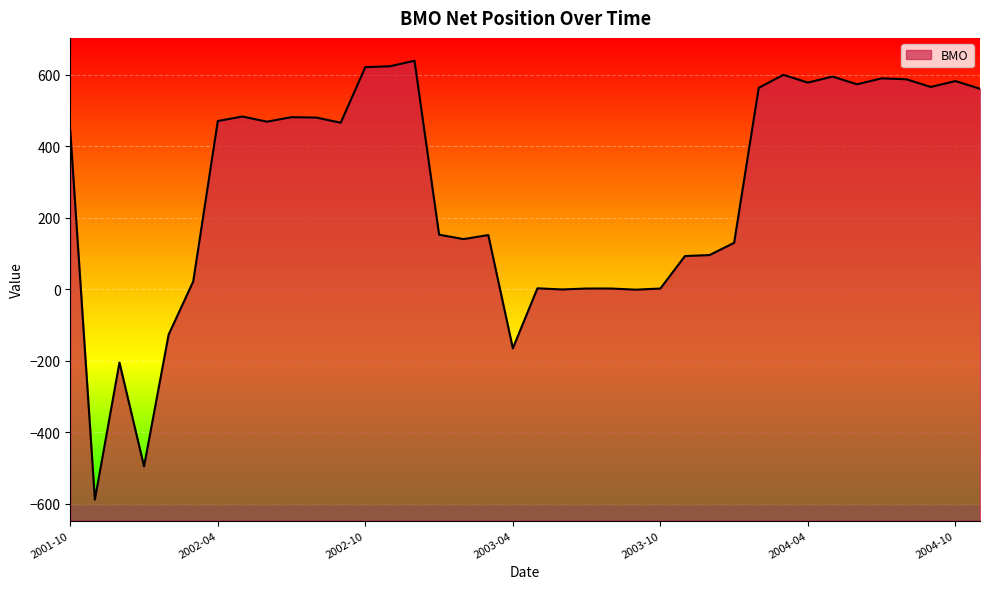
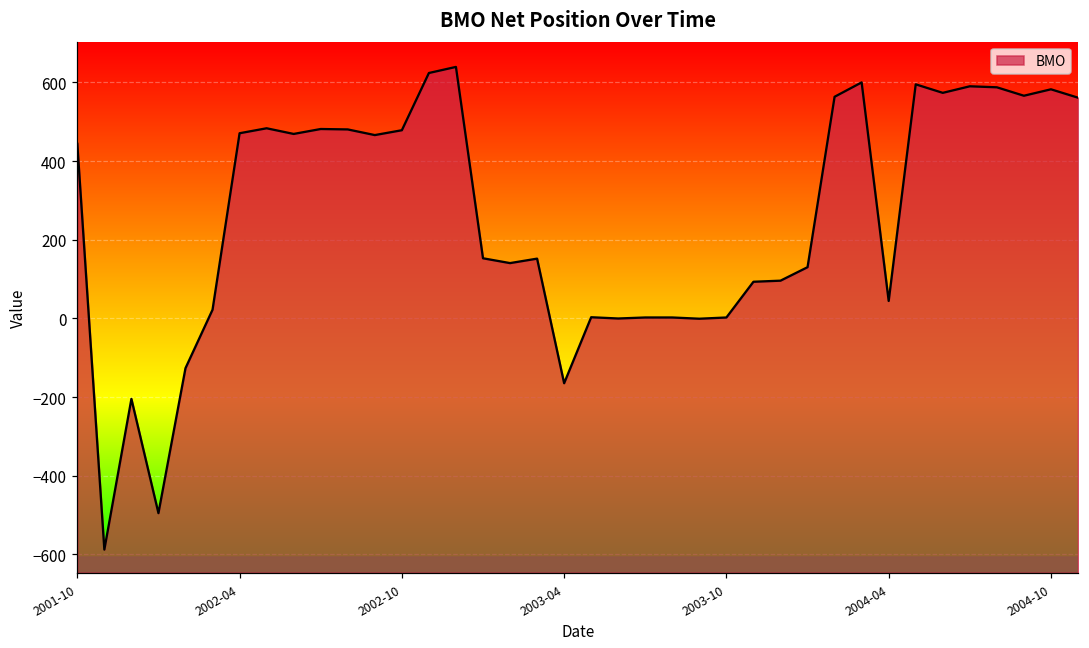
2002-10: 620 -> 480
2004-04: 580 -> 40
